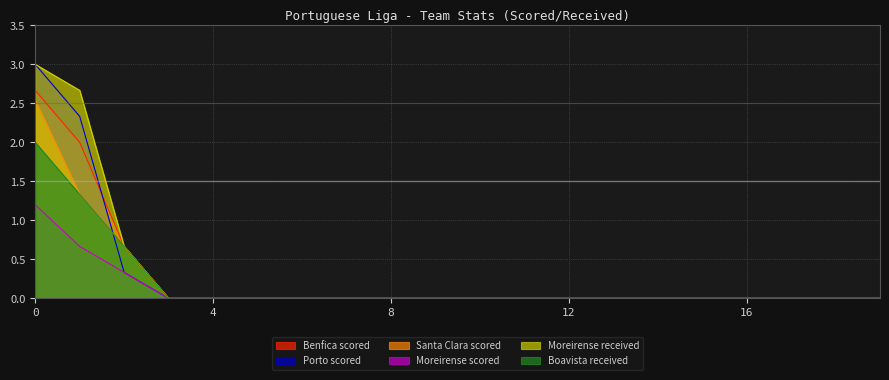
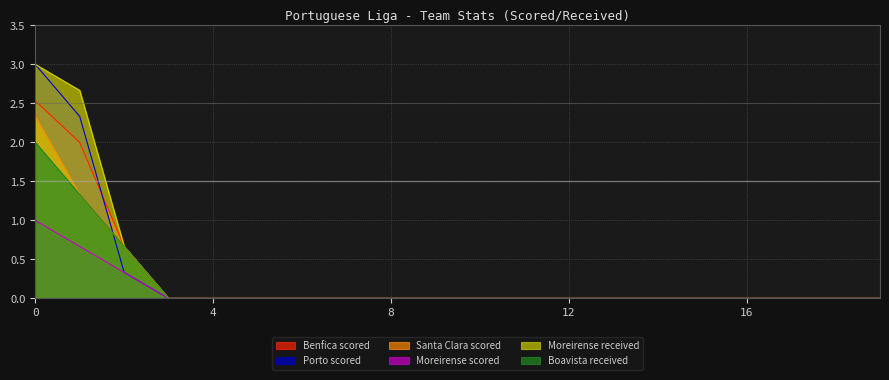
Benfica scored, 0: 2.7 -> 2.5
Santa Clara scored, 0: 2.5 -> 2.3
Moreirense scored, 0: 1.2 -> 1.0
